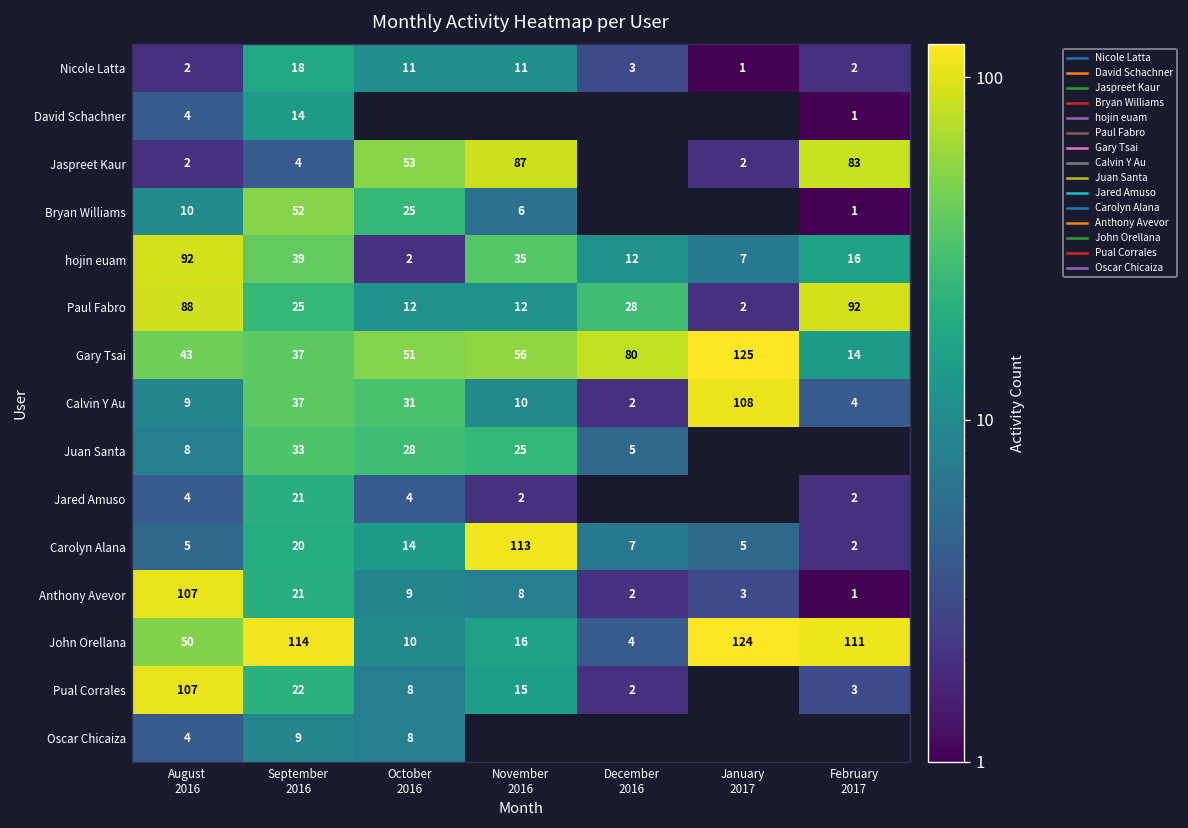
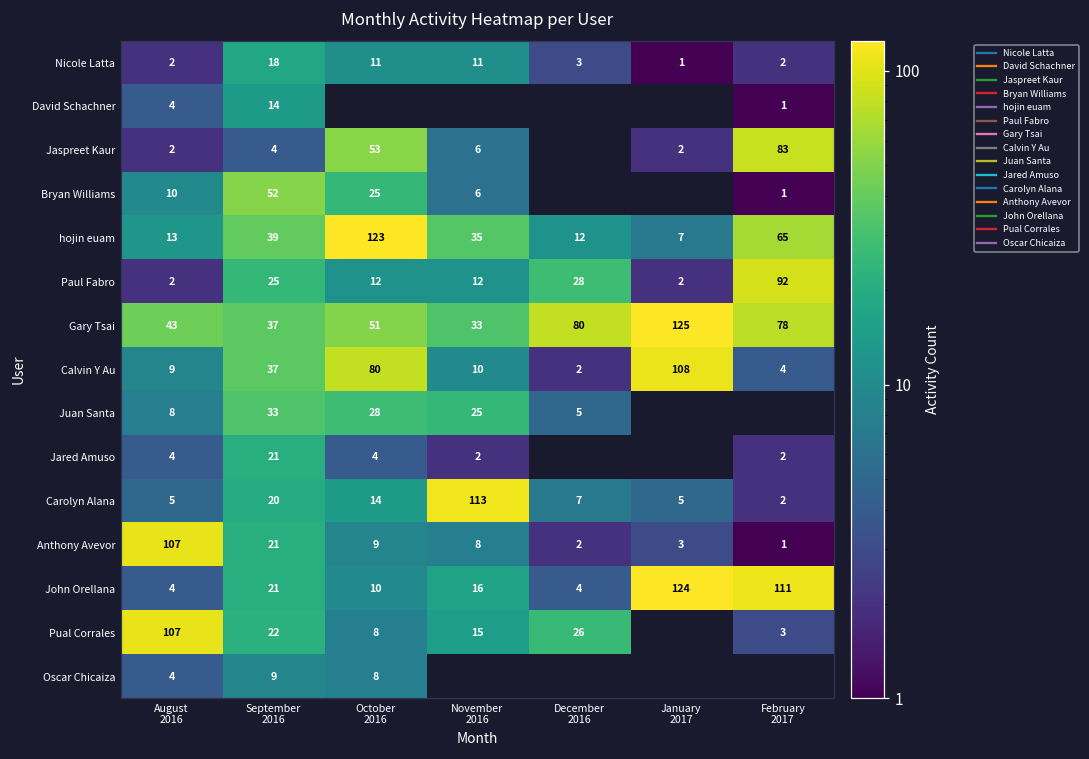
Jaspreet Kaur, November 2016: 87 -> 6
hojin euam, August 2016: 92 -> 13
hojin euam, October 2016: 2 -> 123
hojin euam, February 2017: 16 -> 65
Paul Fabro, August 2016: 88 -> 2
Gary Tsai, November 2016: 56 -> 33
Gary Tsai, February 2017: 14 -> 78
Calvin Y Au, October 2016: 31 -> 80
John Orellana, August 2016: 50 -> 4
John Orellana, September 2016: 114 -> 21
Pual Corrales, December 2016: 2 -> 26
